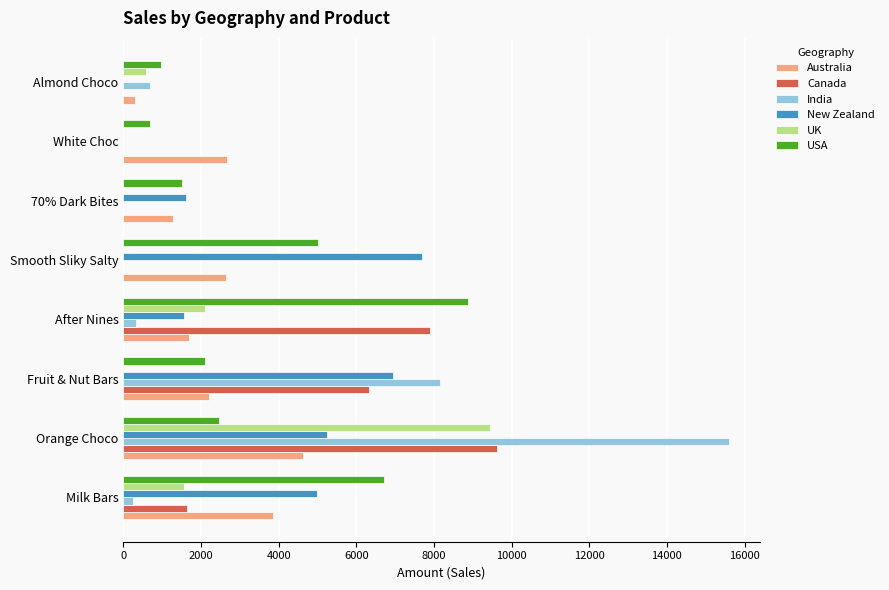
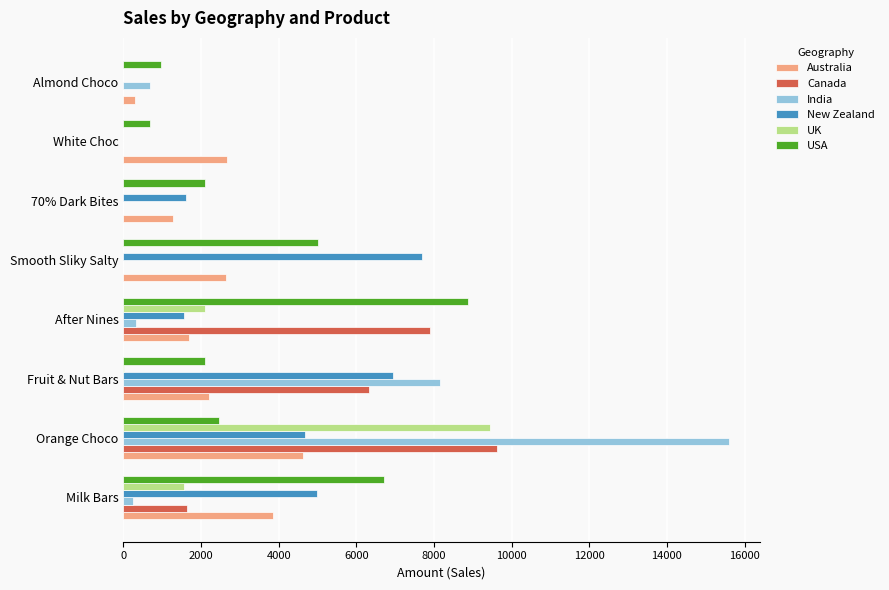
UK, Almond Choco: 600 -> 0
USA, 70% Dark Bites: 1500 -> 2100
New Zealand, Orange Choco: 5200 -> 4700
